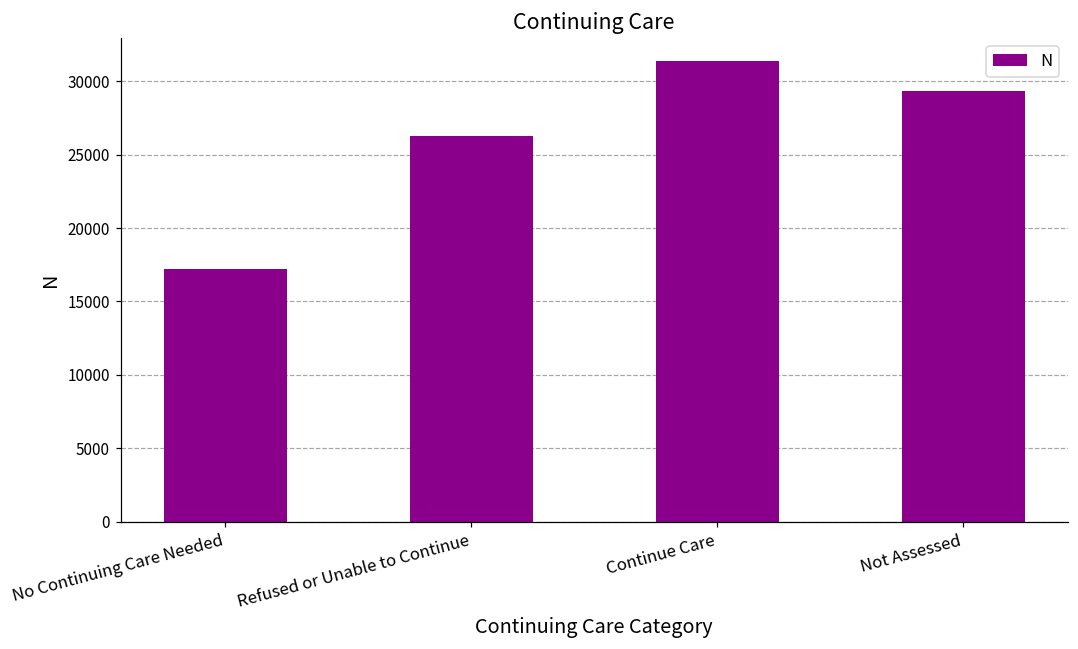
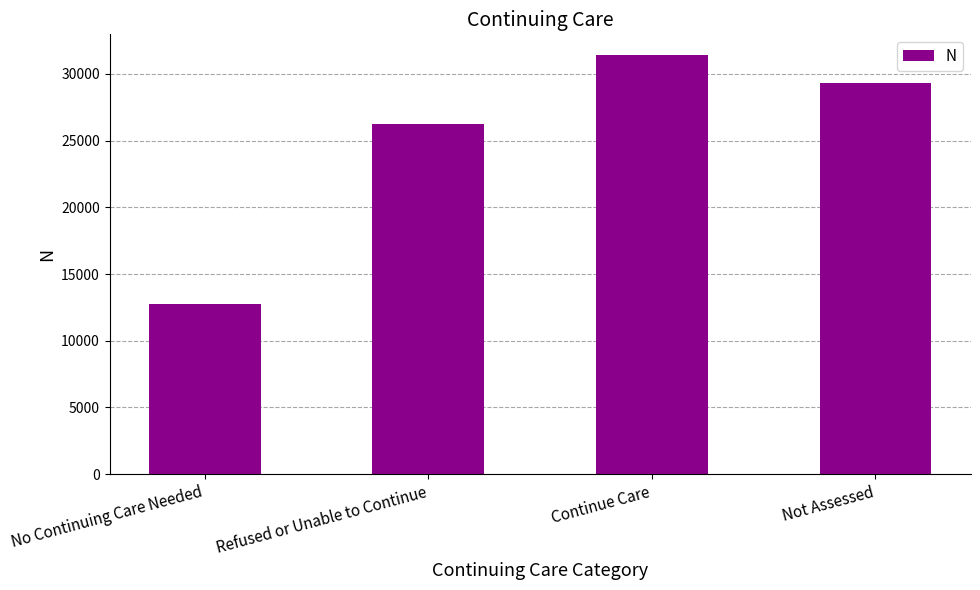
No Continuing Care Needed: 17200 -> 12800
